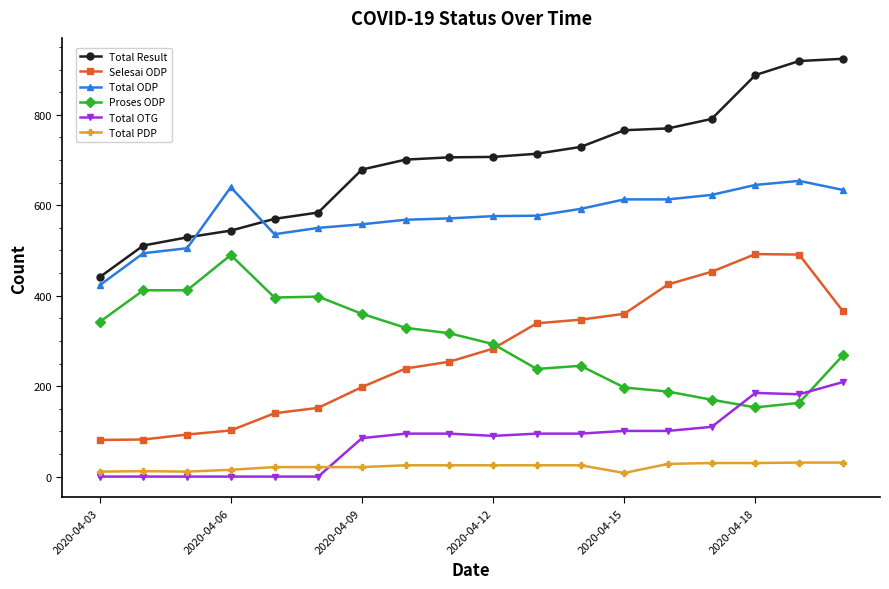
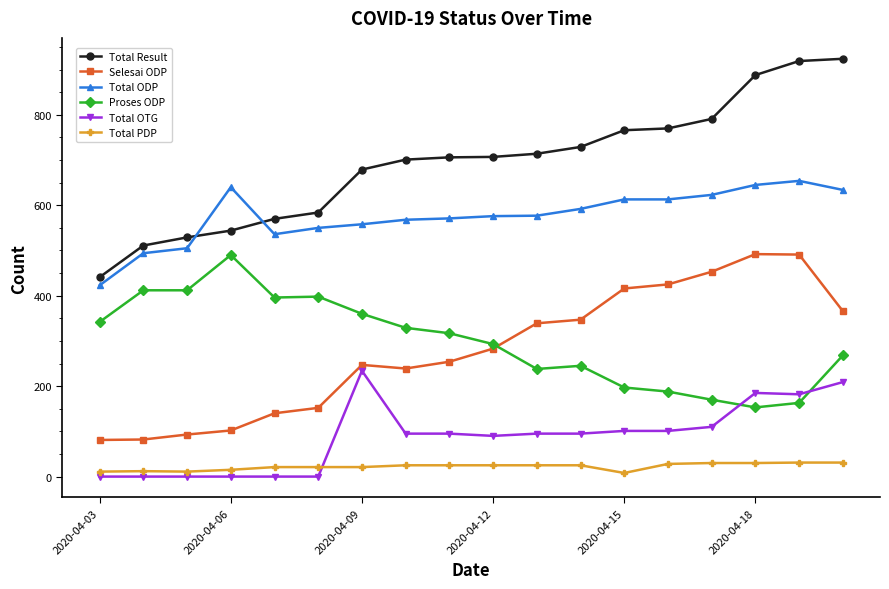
Selesai ODP, 2020-04-09: 200 -> 250
Total OTG, 2020-04-09: 90 -> 230
Selesai ODP, 2020-04-15: 360 -> 420
